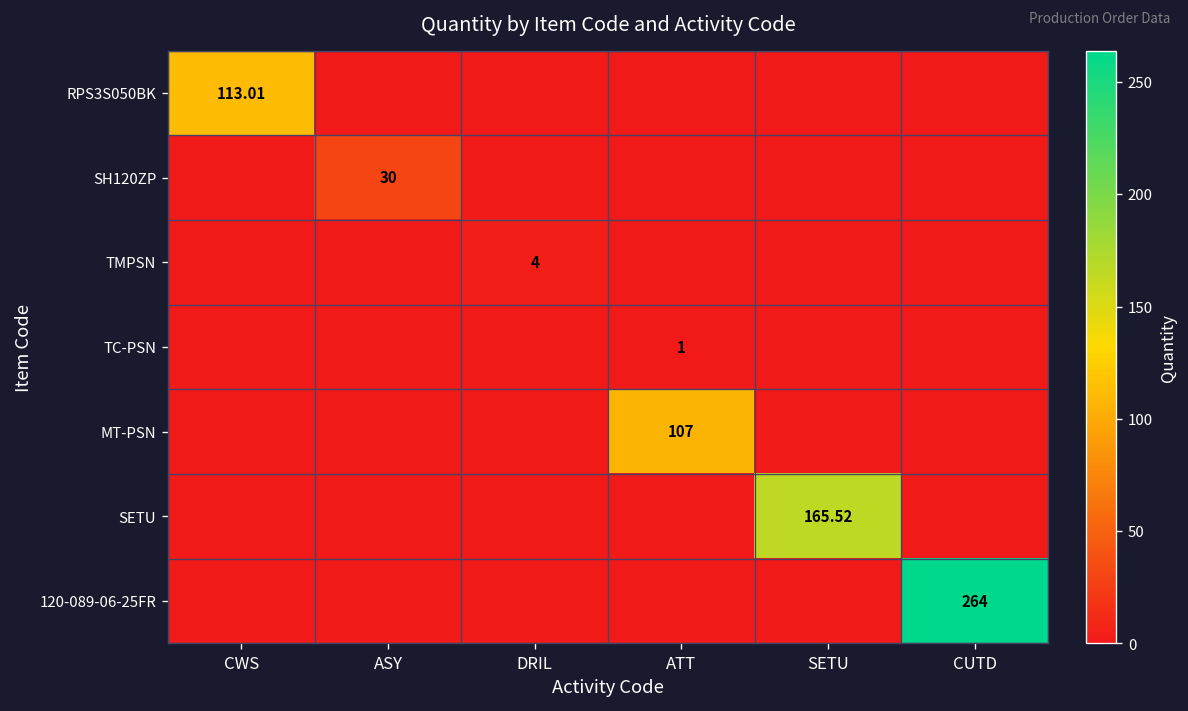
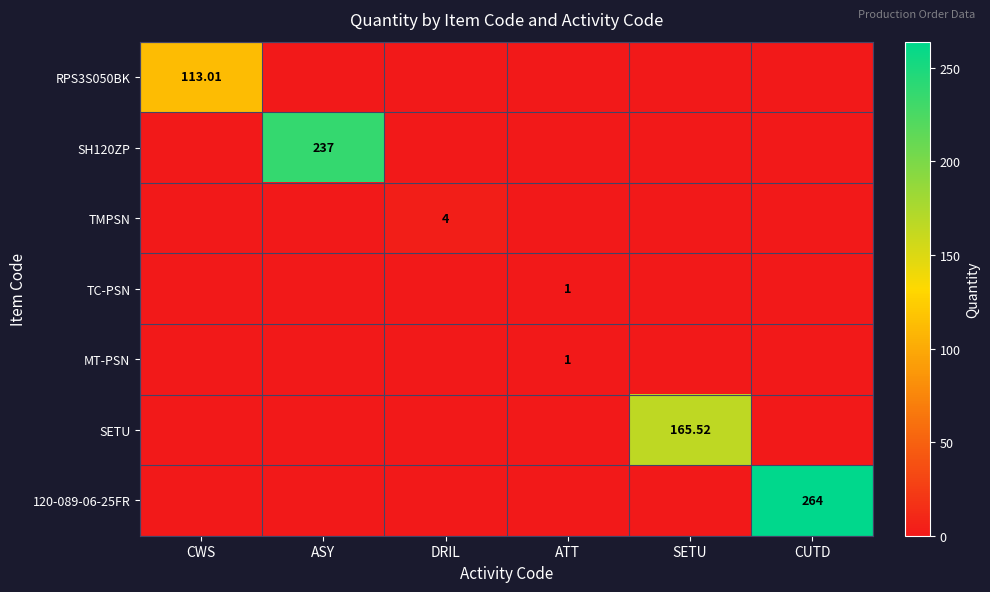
SH120ZP, ASY: 30 -> 237
MT-PSN, ATT: 107 -> 1
